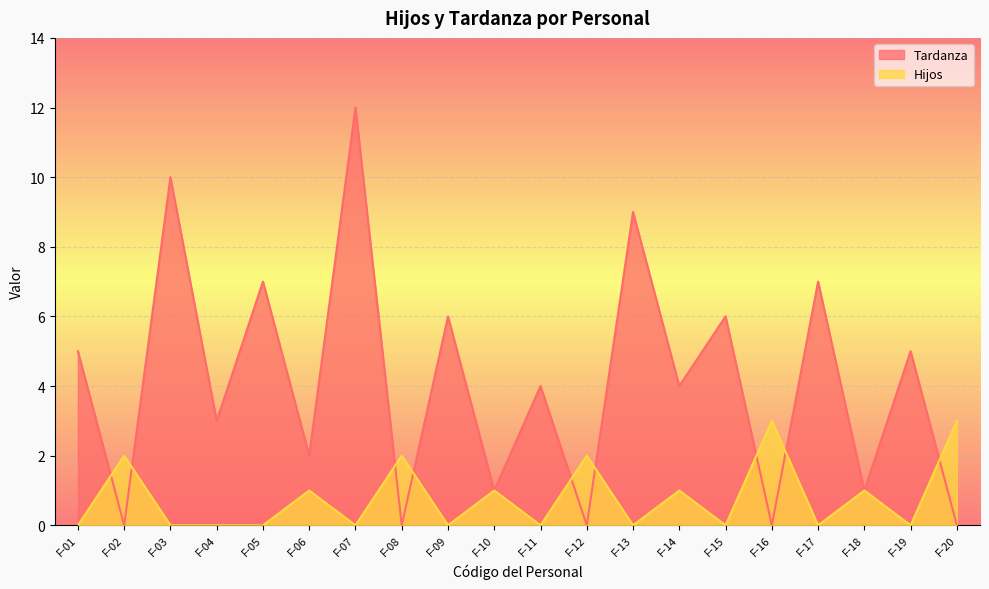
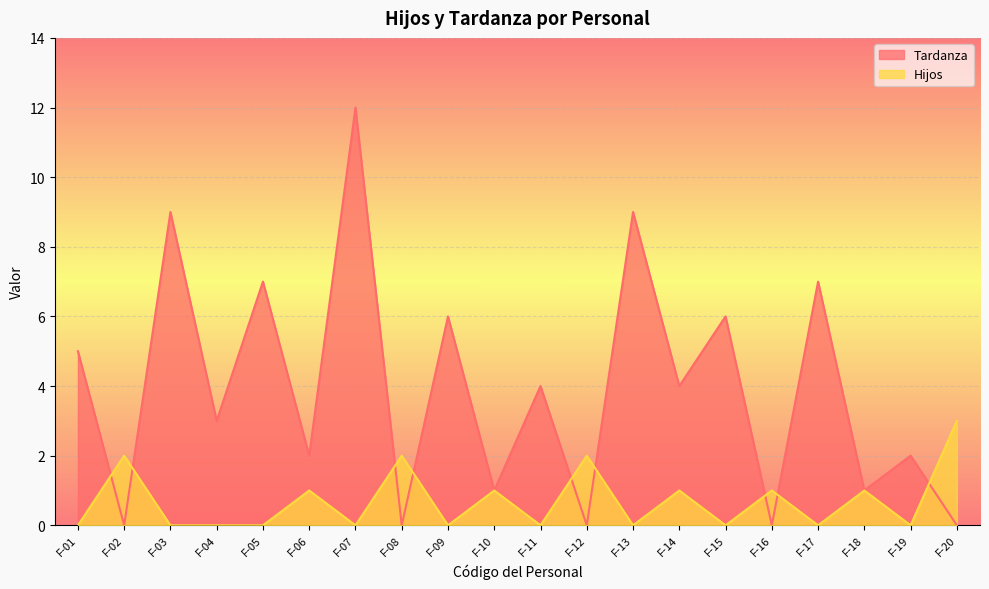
Tardanza, F-03: 10 -> 9
Hijos, F-16: 3 -> 1
Tardanza, F-19: 5 -> 2
